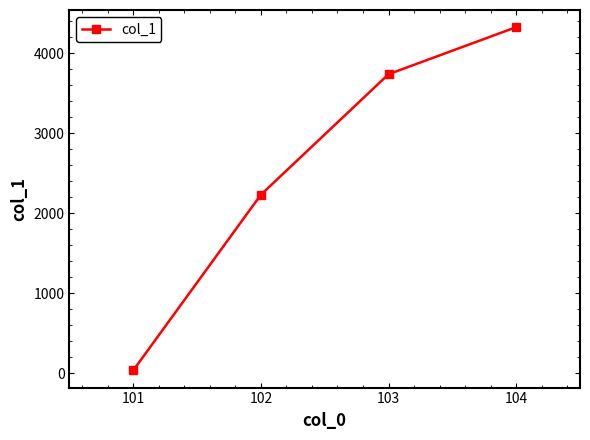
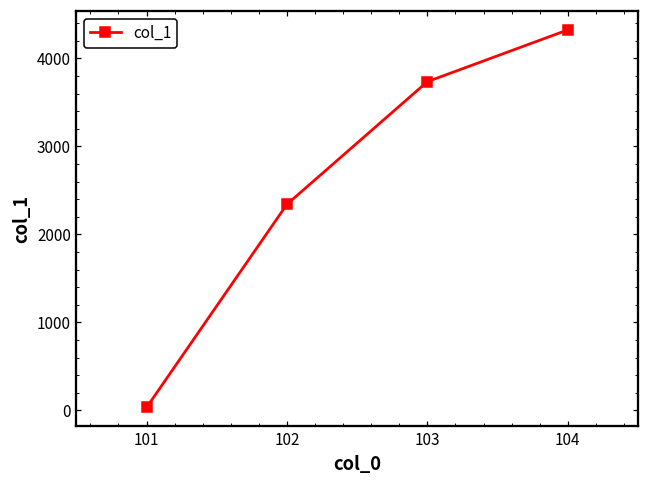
102: 2200 -> 2300
